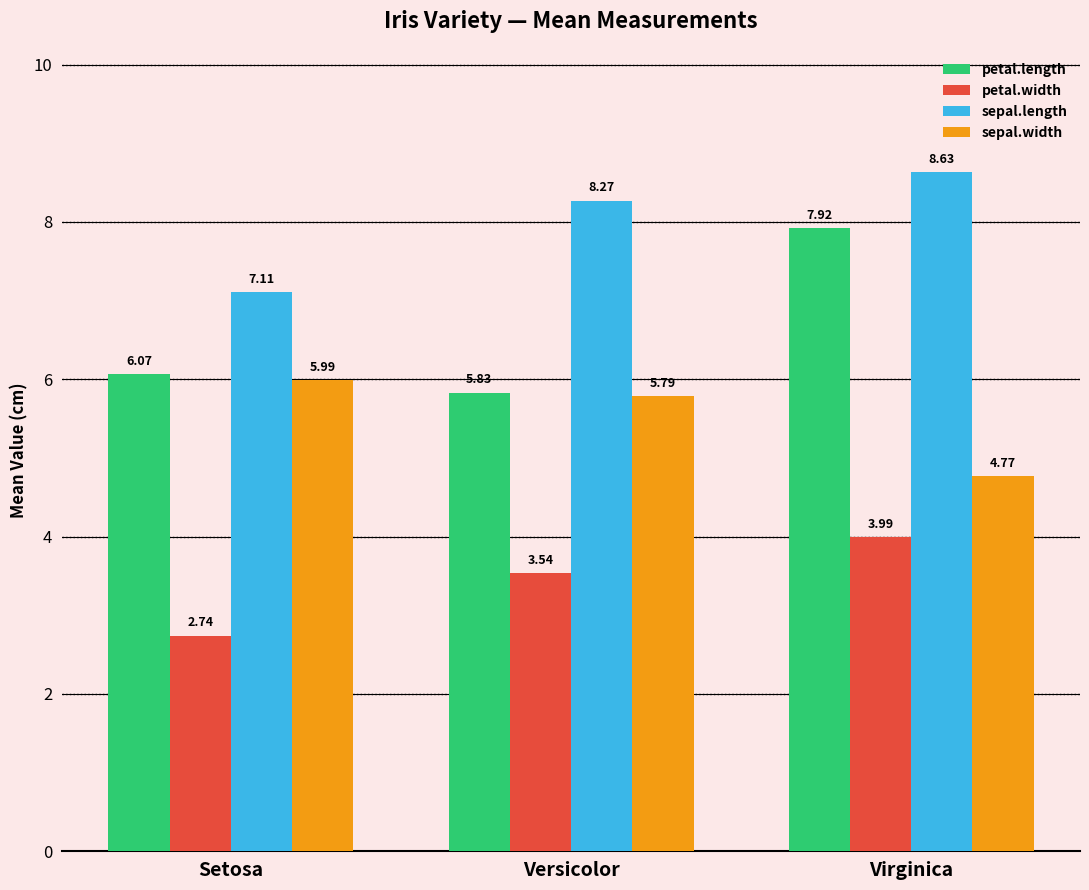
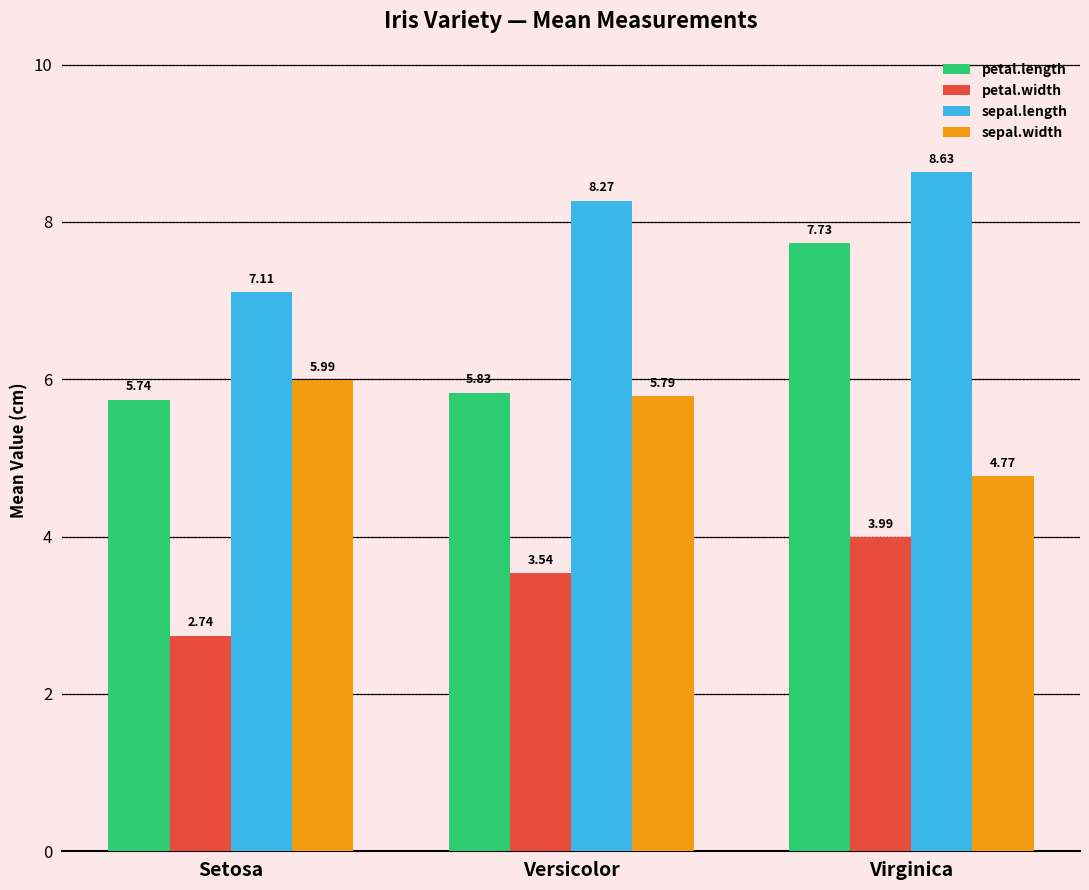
petal.length, Setosa: 6.07 -> 5.74
petal.length, Virginica: 7.92 -> 7.73
